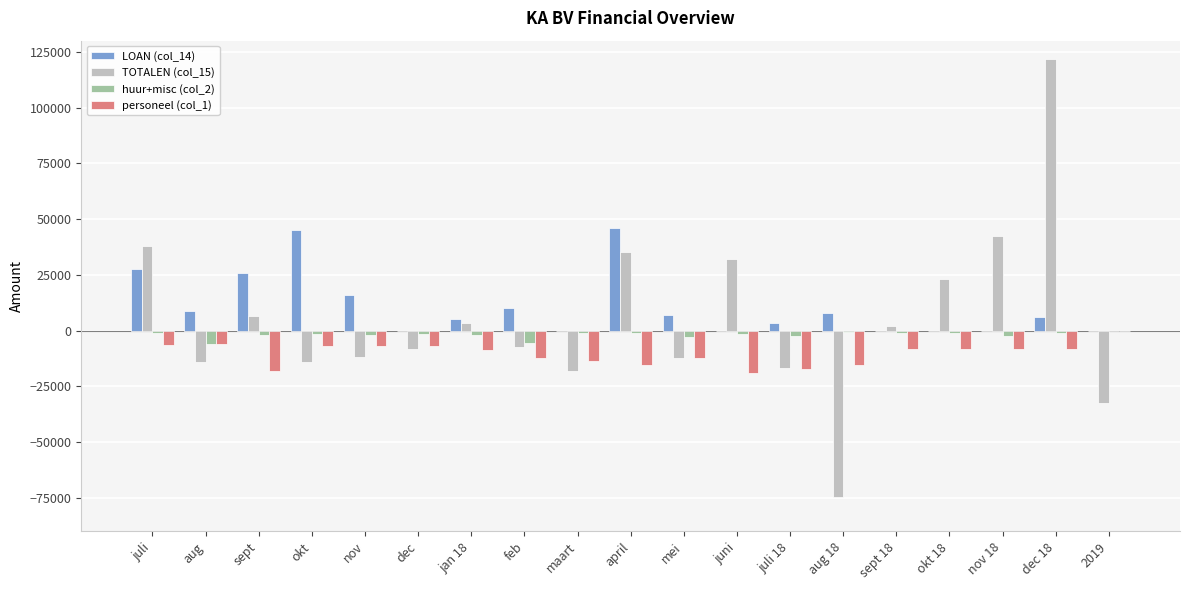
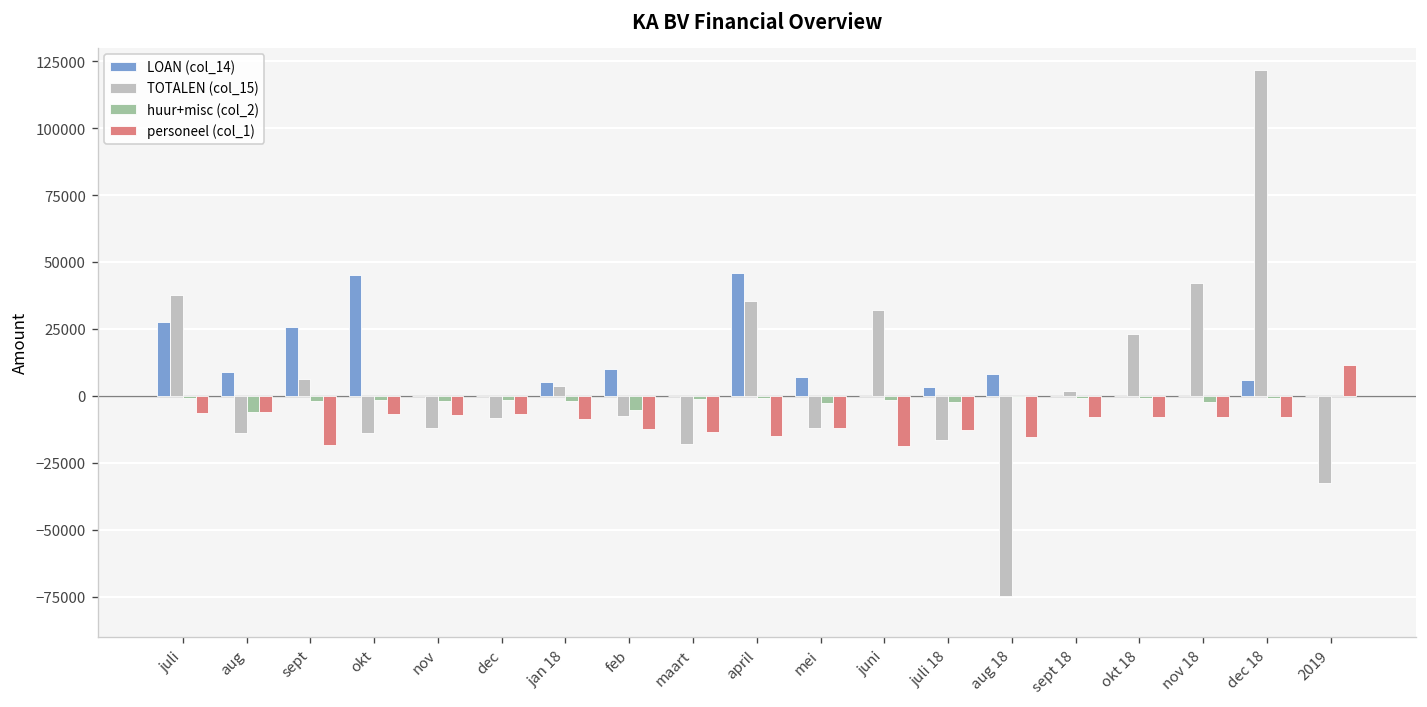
LOAN (col_14), nov: 16000 -> 0
personeel (col_1), juli 18: -17000 -> -13000
personeel (col_1), 2019: 0 -> 12000
